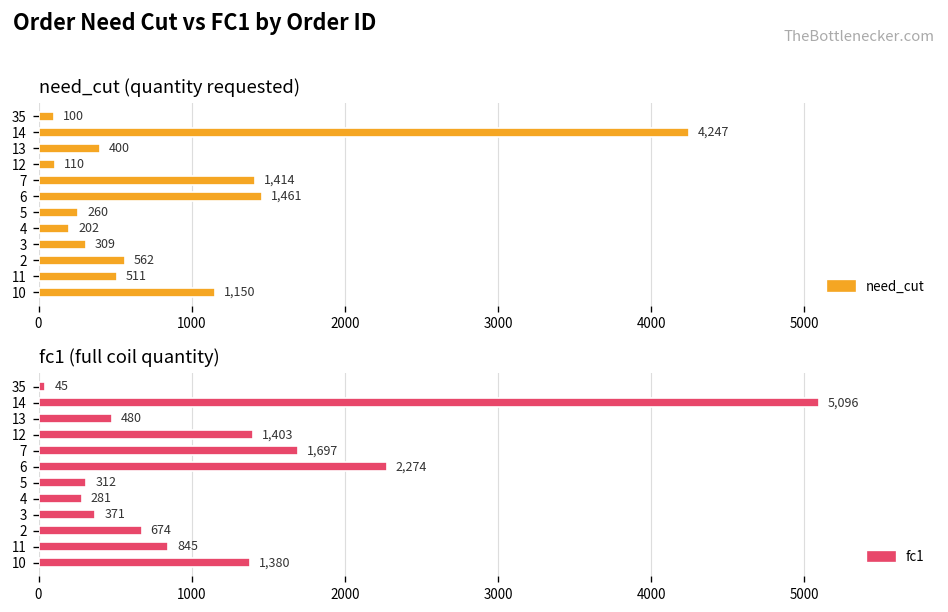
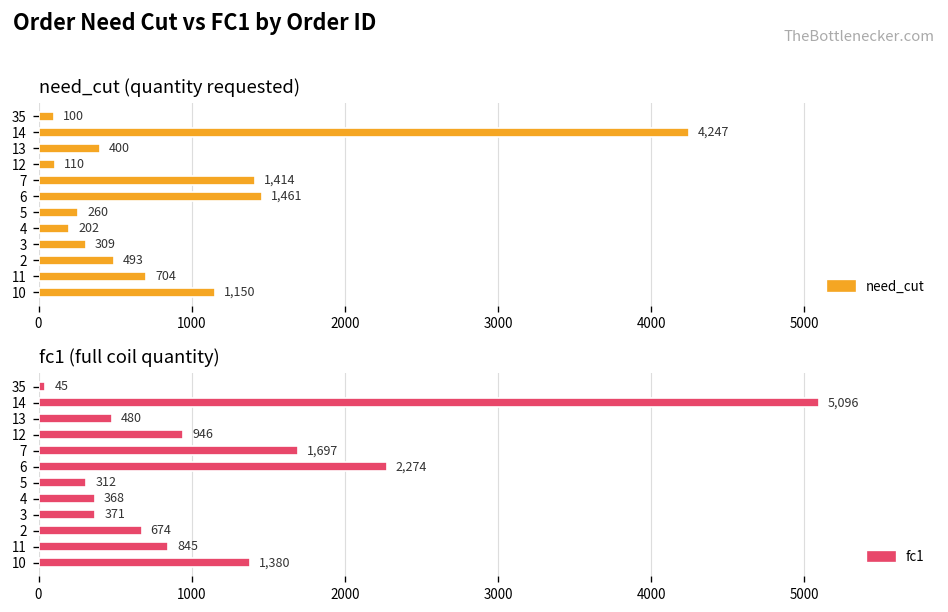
need_cut (quantity requested), 2: 562 -> 493
need_cut (quantity requested), 11: 511 -> 704
fc1 (full coil quantity), 12: 1,403 -> 946
fc1 (full coil quantity), 4: 281 -> 368
